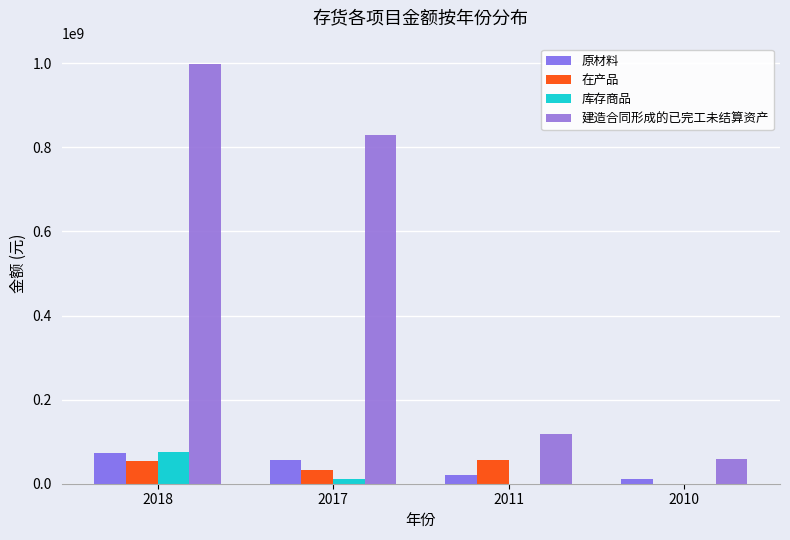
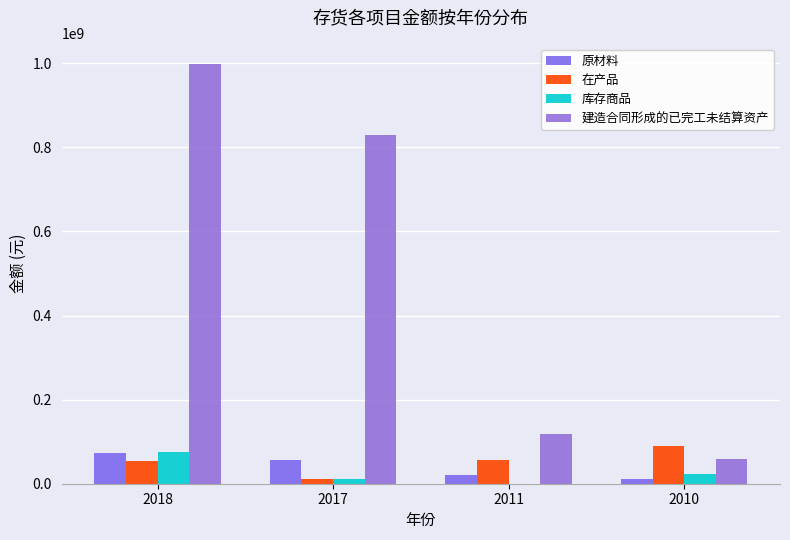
在产品, 2017: 30000000 -> 10000000
在产品, 2010: 0 -> 90000000
库存商品, 2010: 0 -> 20000000
